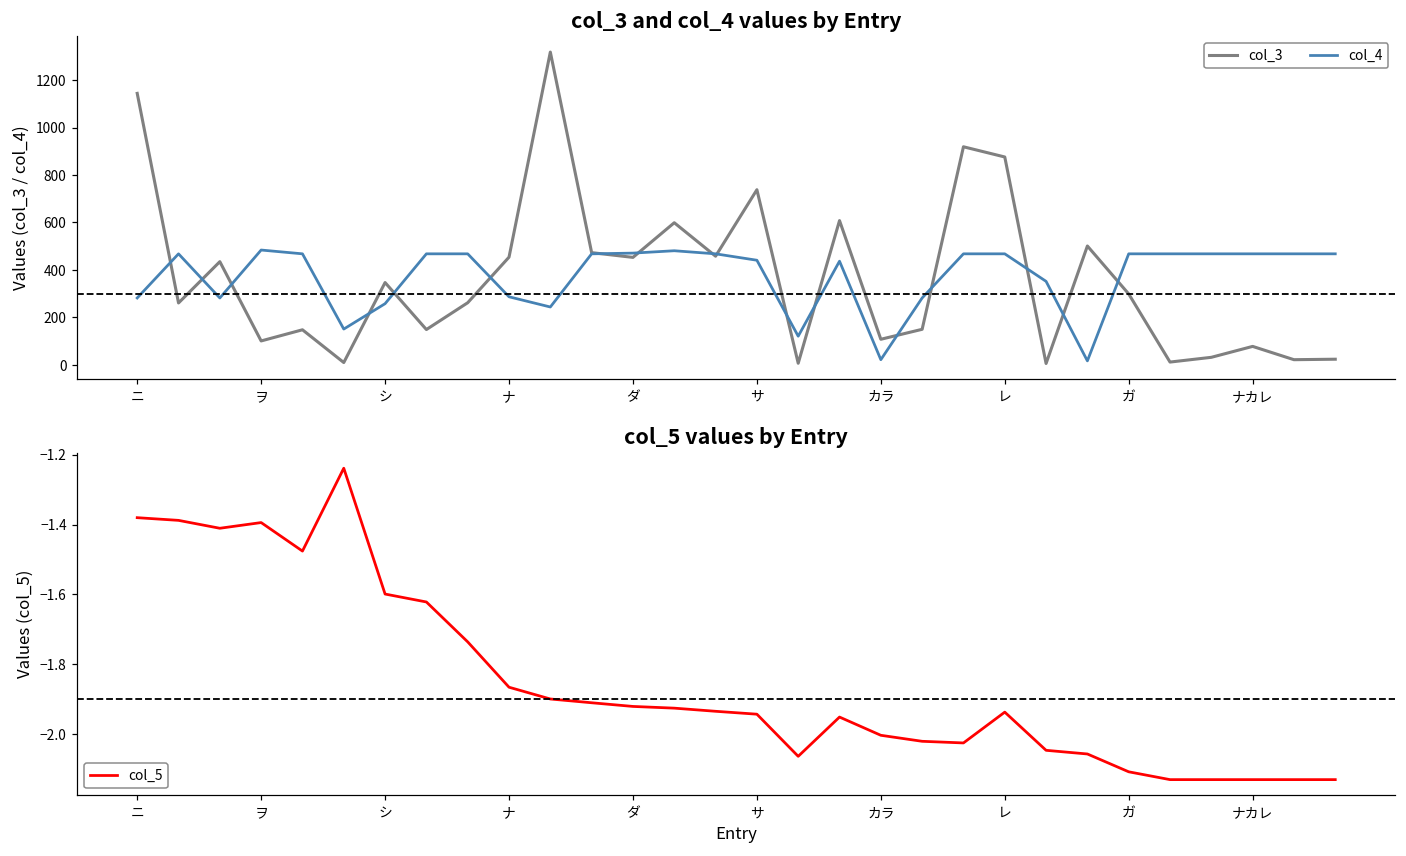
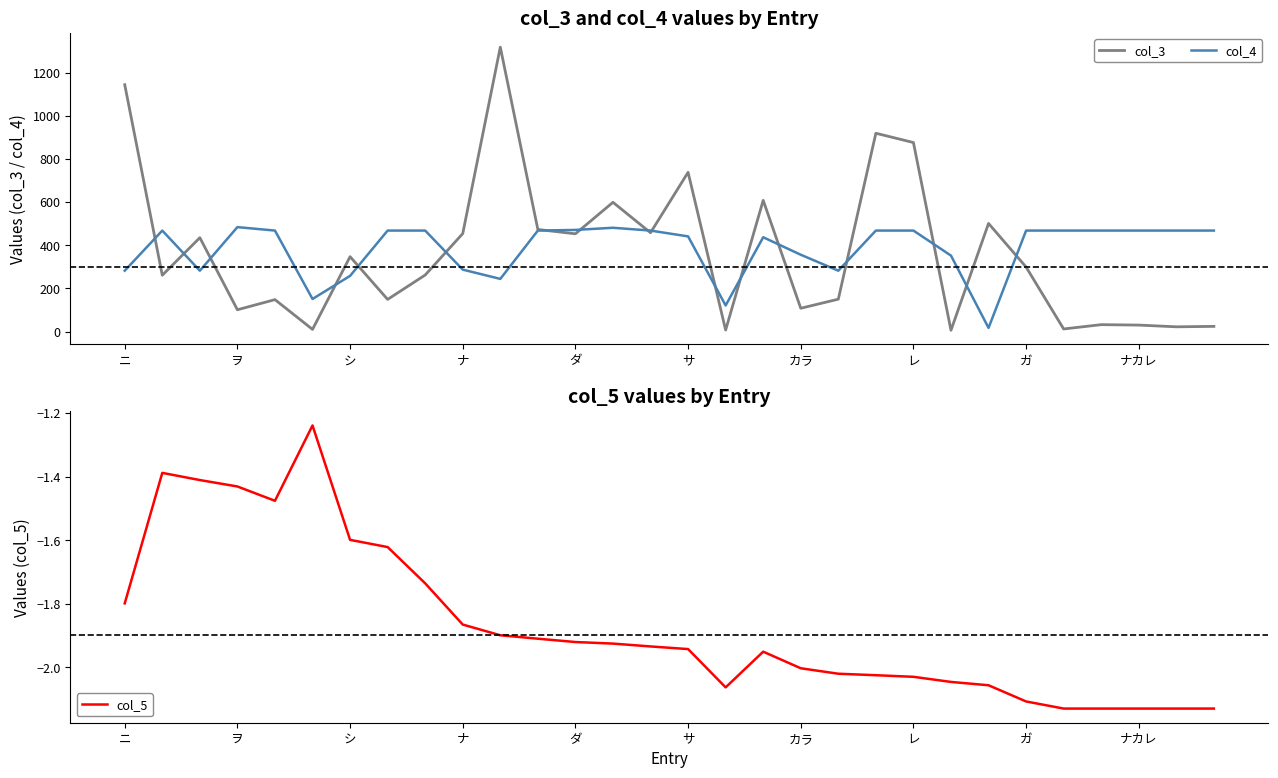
col_3 and col_4 values by Entry, col_4, カラ: 20 -> 360
col_3 and col_4 values by Entry, col_3, ナカレ: 80 -> 30
col_5 values by Entry, ニ: -1.38 -> -1.80
col_5 values by Entry, ヲ: -1.39 -> -1.43
col_5 values by Entry, レ: -1.94 -> -2.03
